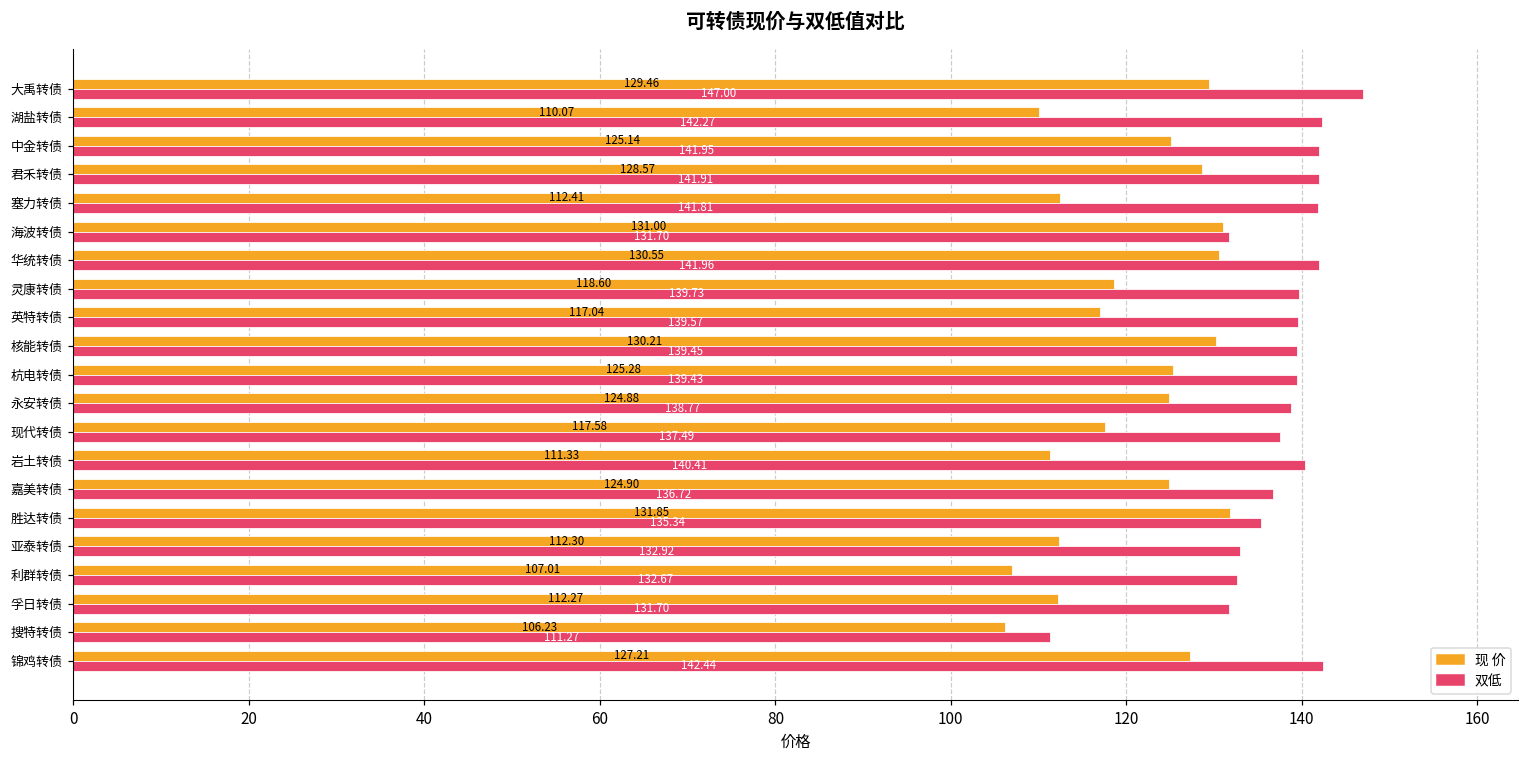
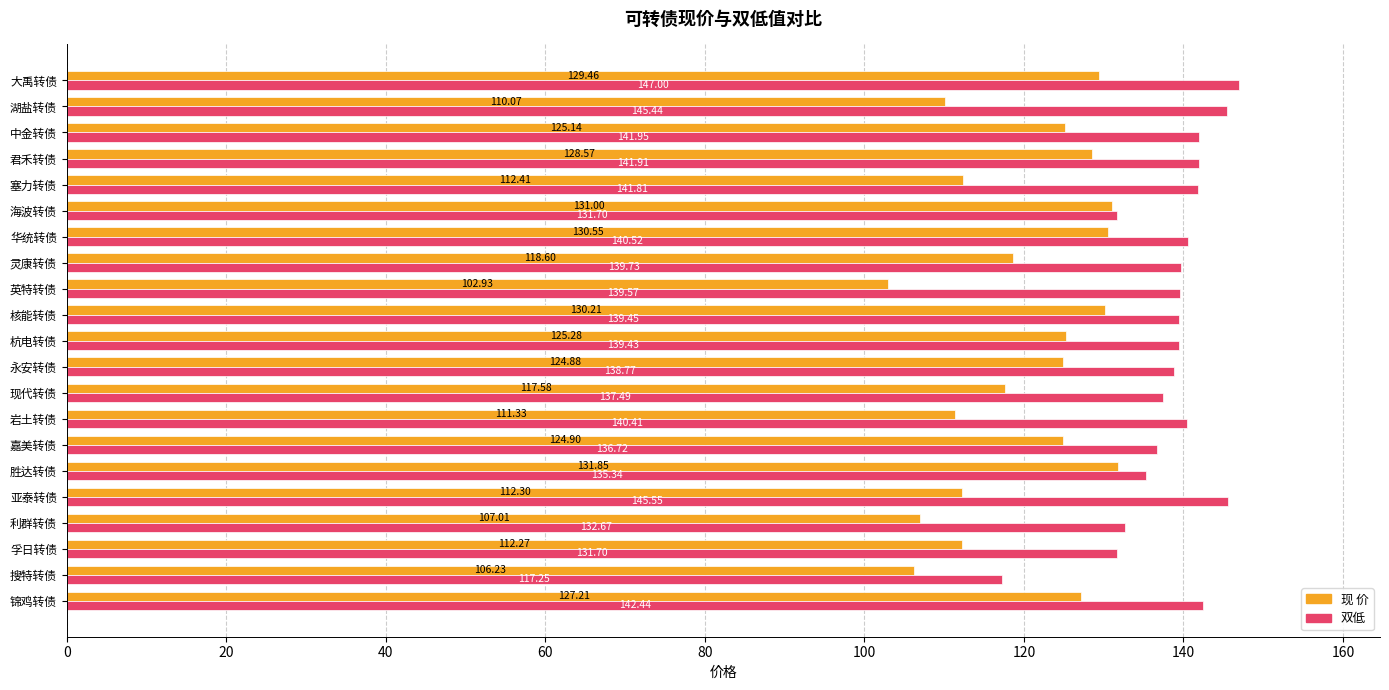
双低, 湖盐转债: 142.27 -> 145.44
双低, 华统转债: 141.96 -> 140.52
现 价, 英特转债: 117.04 -> 102.93
双低, 亚泰转债: 132.92 -> 145.55
双低, 搜特转债: 111.27 -> 117.25
